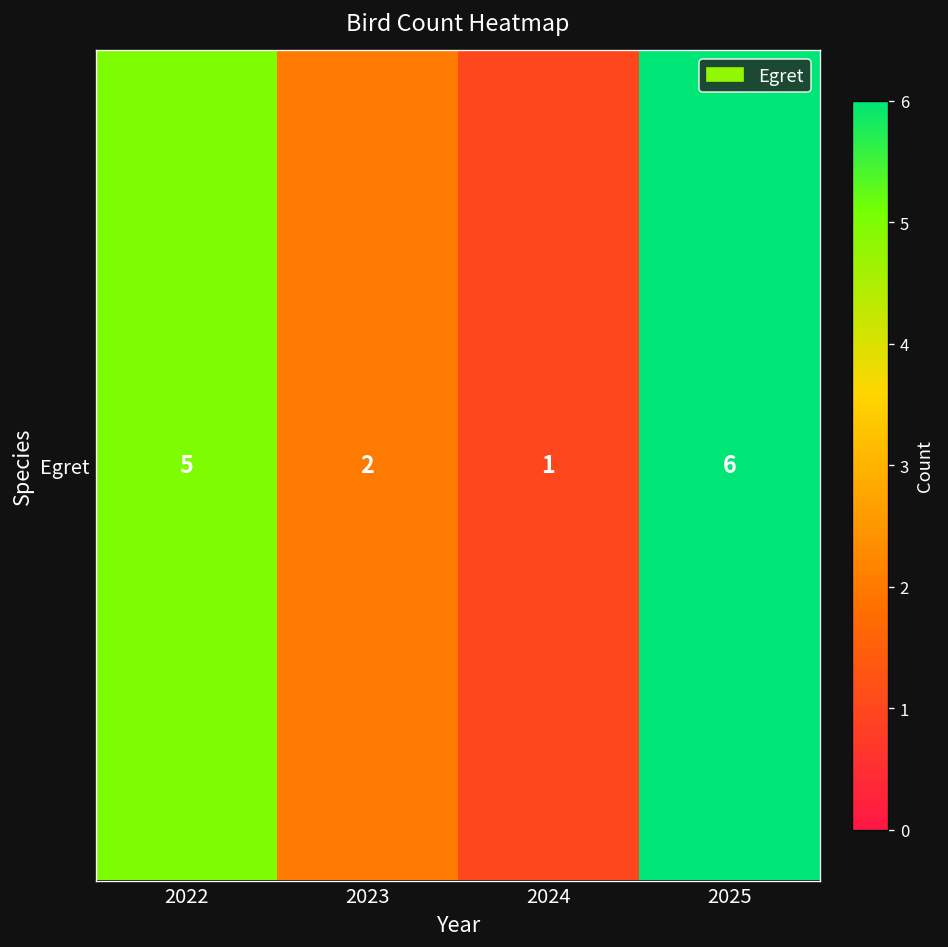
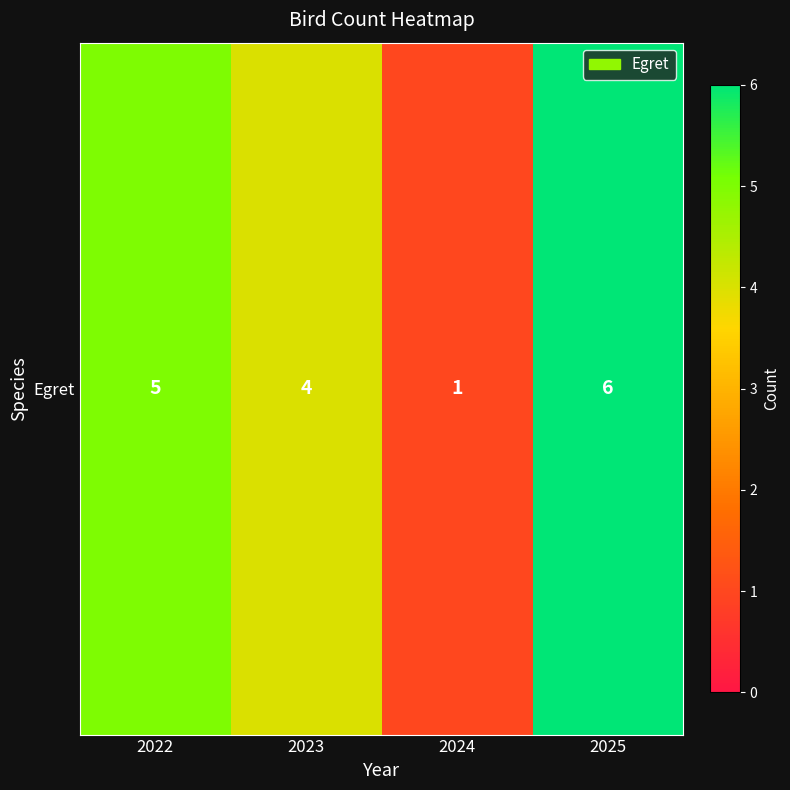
Egret, 2023: 2 -> 4
